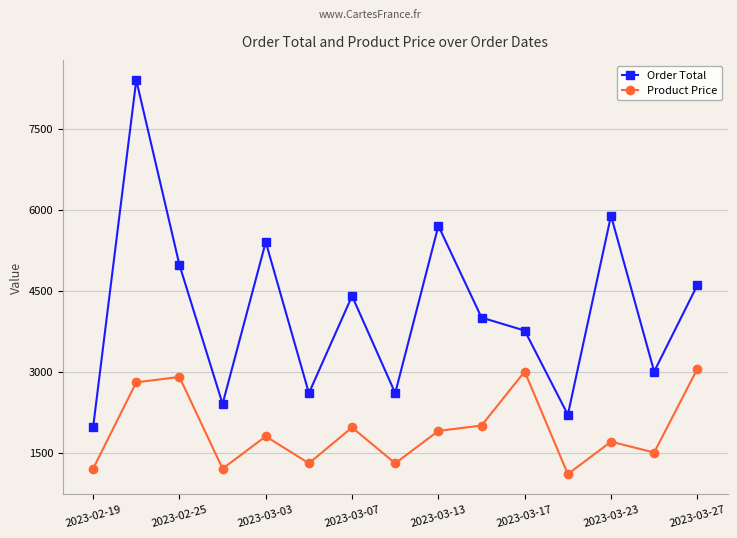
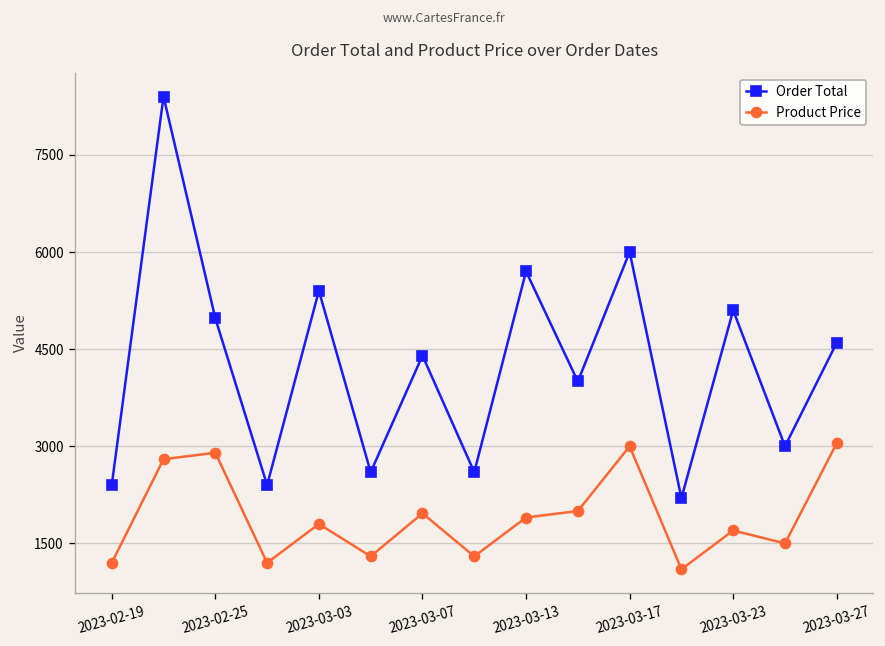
Order Total, 2023-02-19: 2000 -> 2400
Order Total, 2023-03-17: 3800 -> 6000
Order Total, 2023-03-23: 5900 -> 5100
